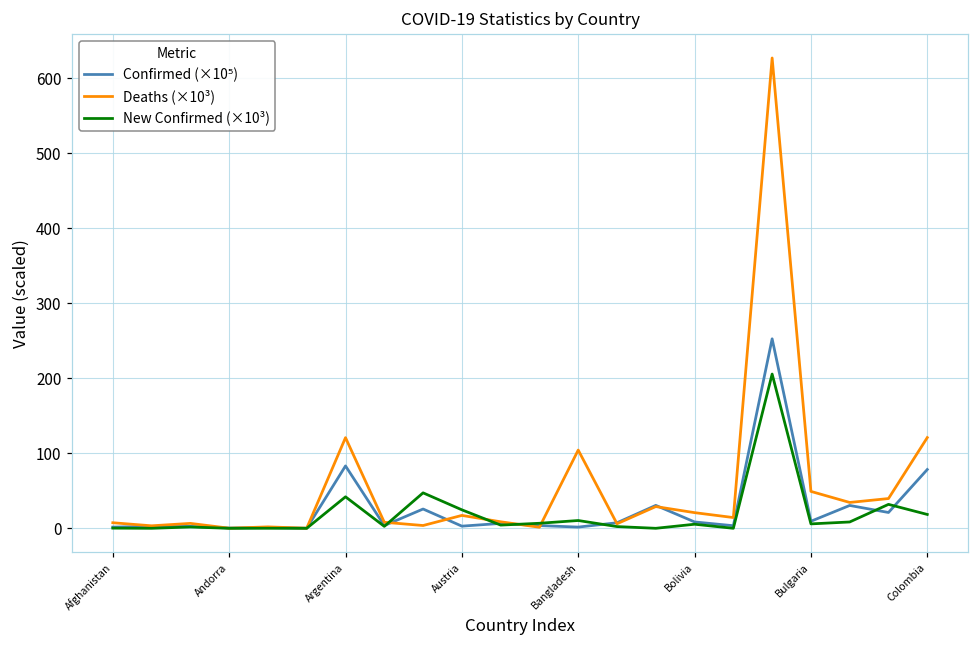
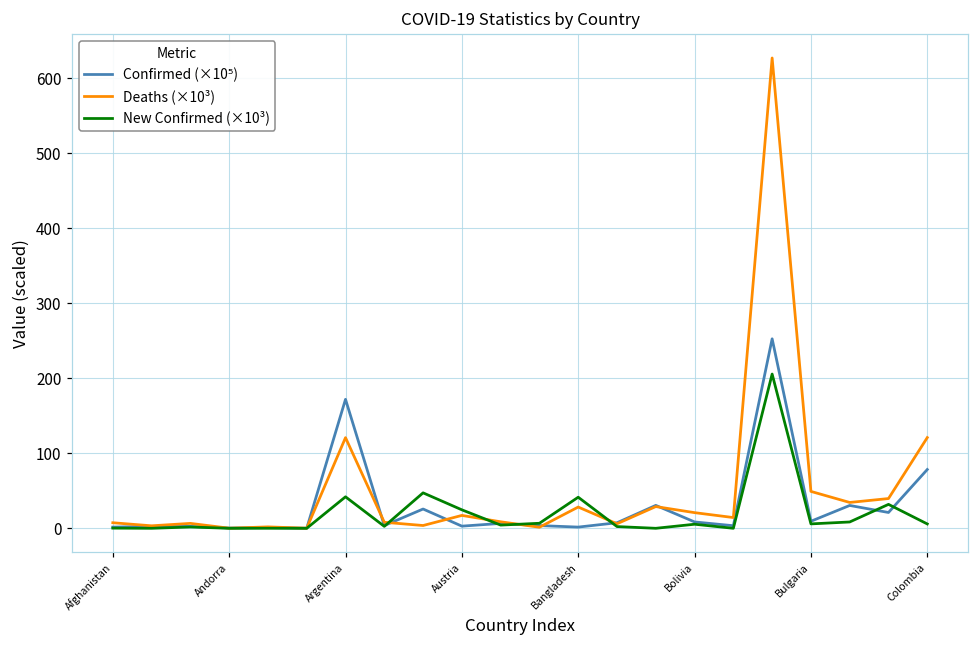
Confirmed (×10⁵), Argentina: 80 -> 170
Deaths (×10³), Bangladesh: 100 -> 30
New Confirmed (×10³), Bangladesh: 10 -> 40
New Confirmed (×10³), Colombia: 20 -> 10
